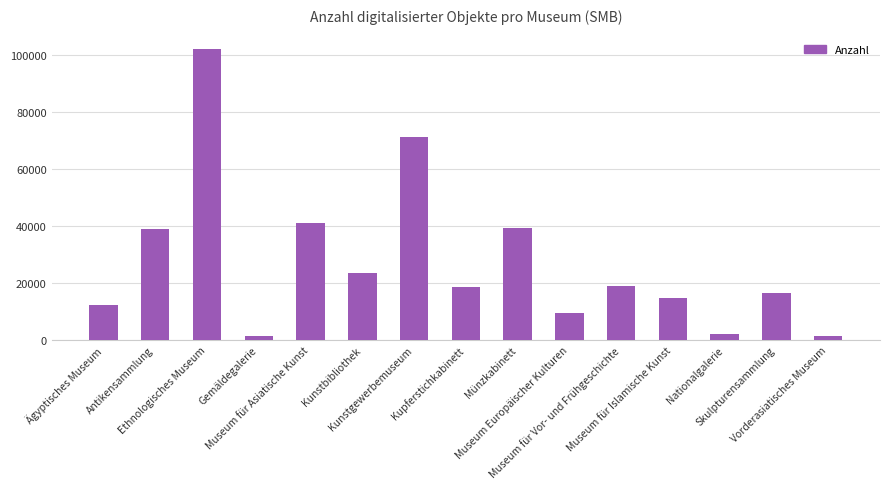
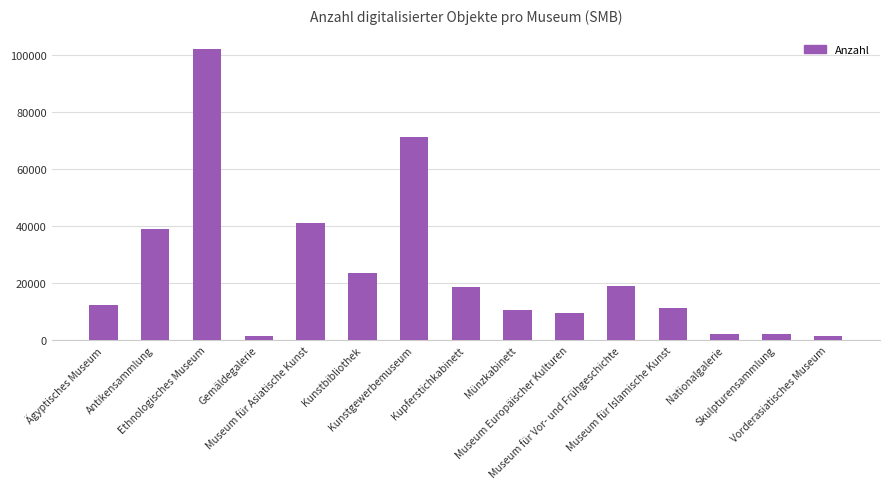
Münzkabinett: 39000 -> 10000
Museum für Islamische Kunst: 15000 -> 11000
Skulpturensammlung: 17000 -> 2000
